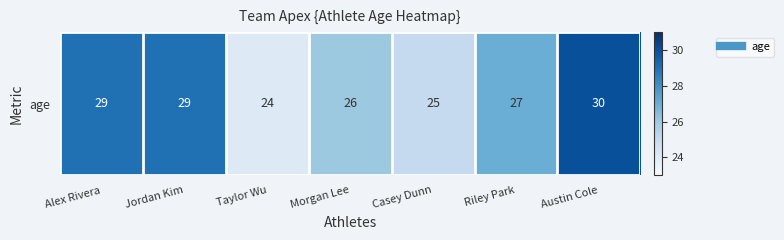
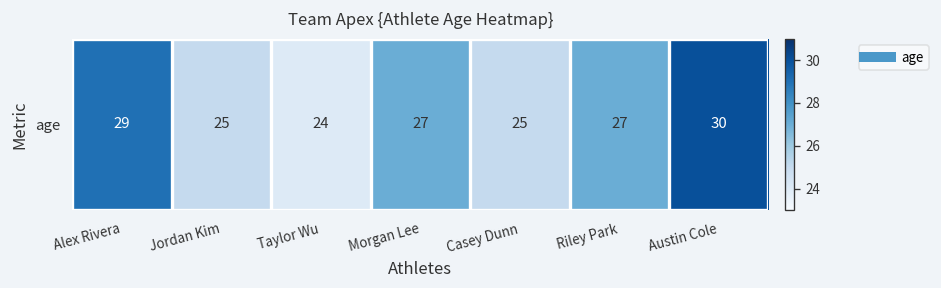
age, Jordan Kim: 29 -> 25
age, Morgan Lee: 26 -> 27
